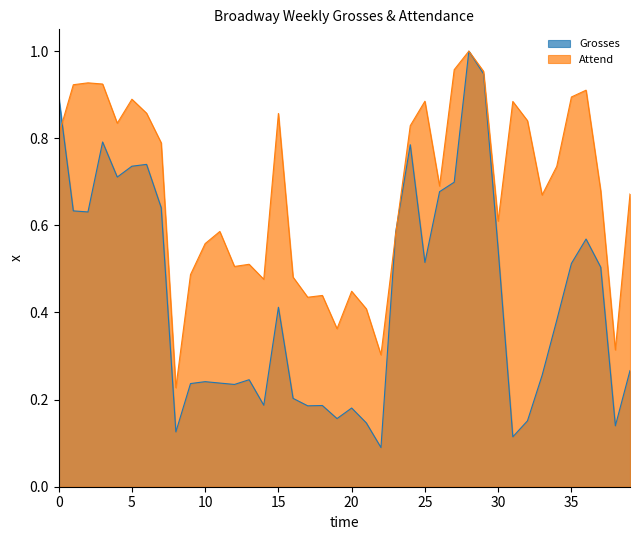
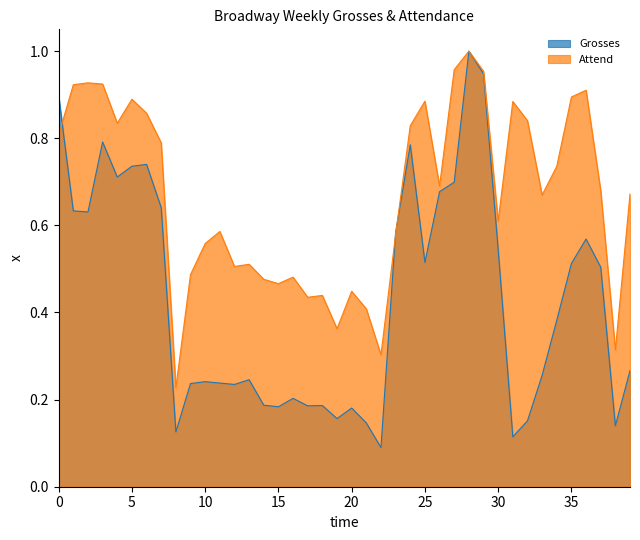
Grosses, 15: 0.41 -> 0.18
Attend, 15: 0.86 -> 0.47
